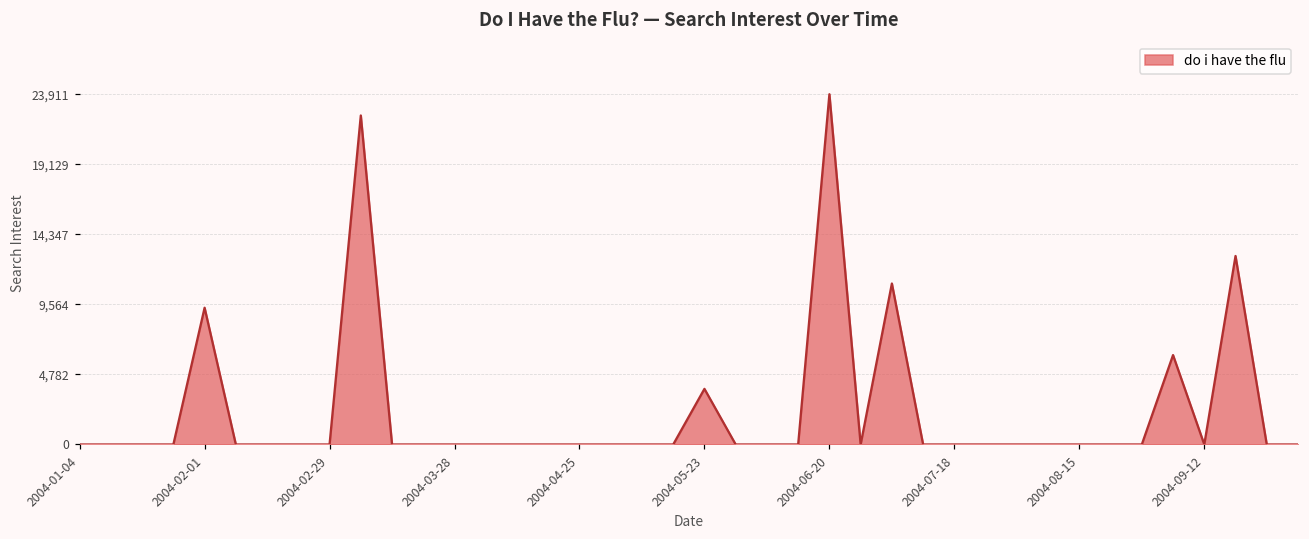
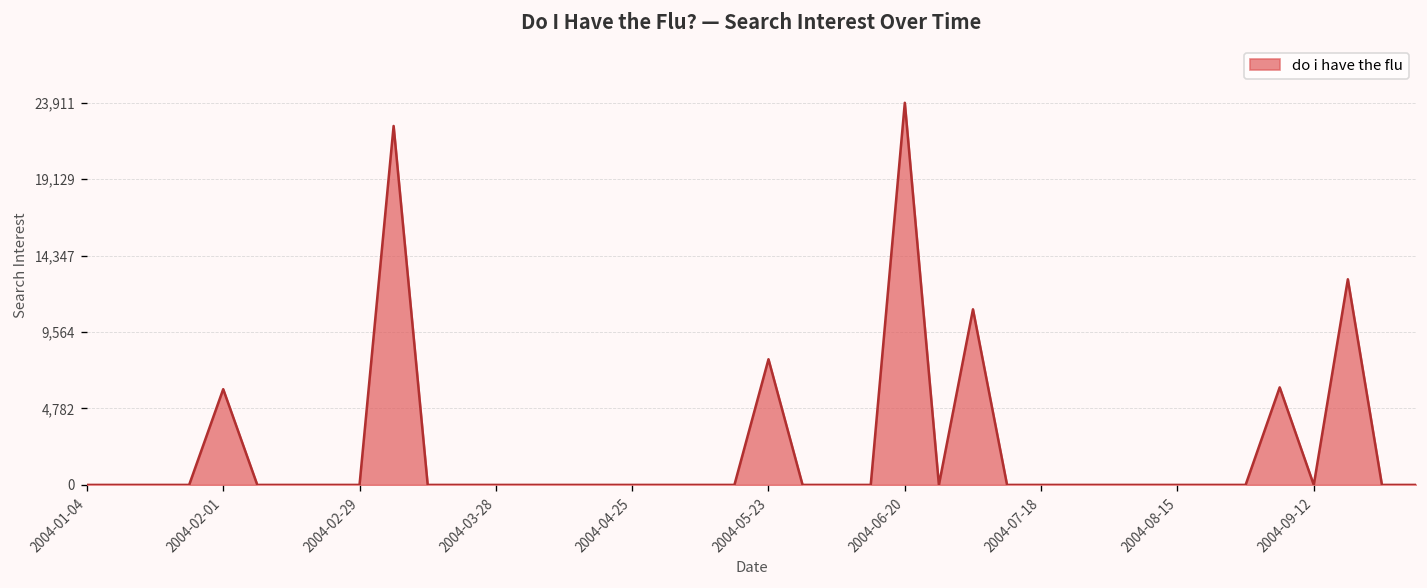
2004-02-01: 9,300 -> 6,000
2004-05-23: 3,800 -> 7,900
